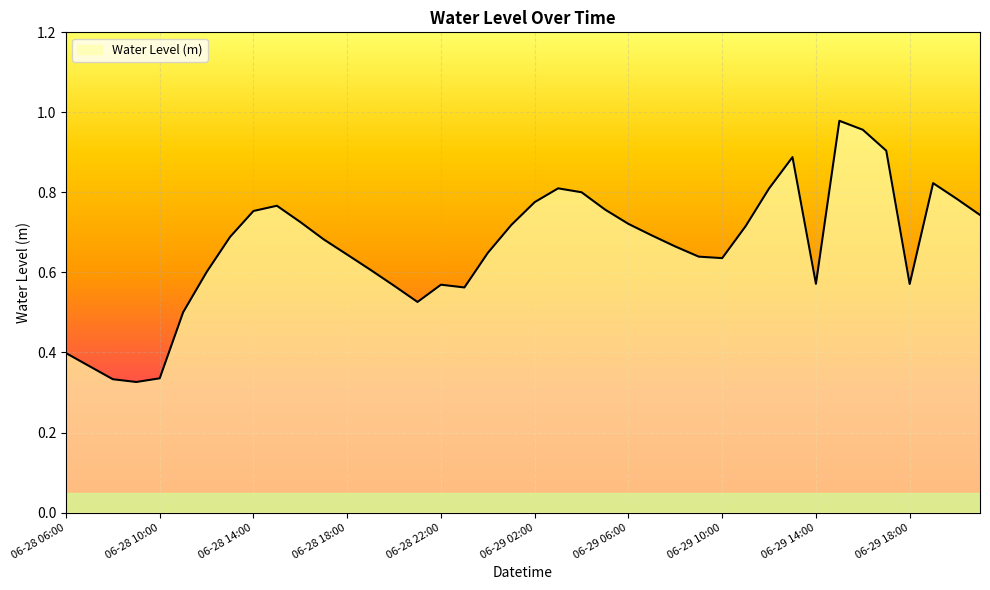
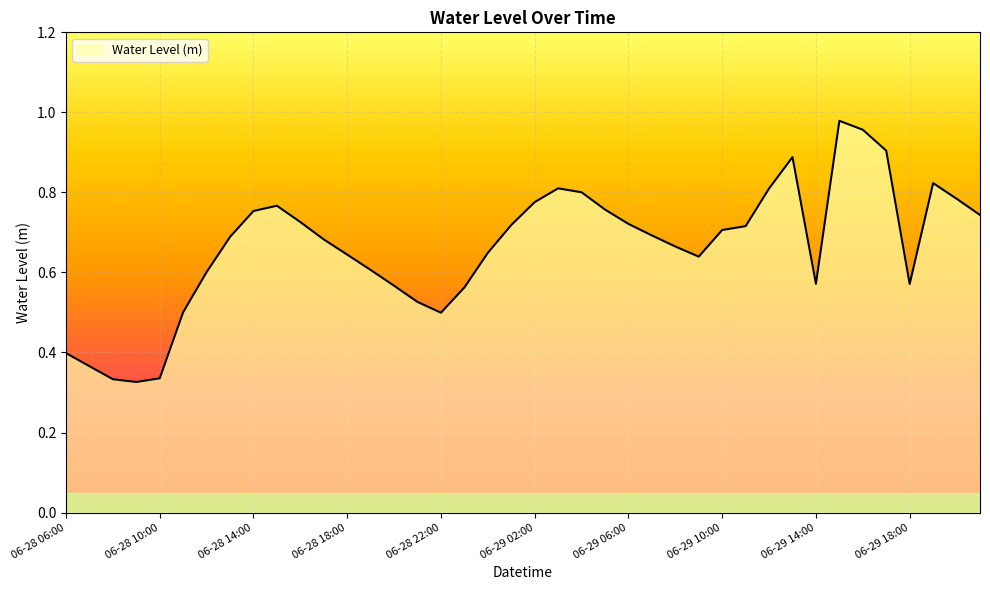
06-28 22:00: 0.57 -> 0.50
06-29 10:00: 0.64 -> 0.71
